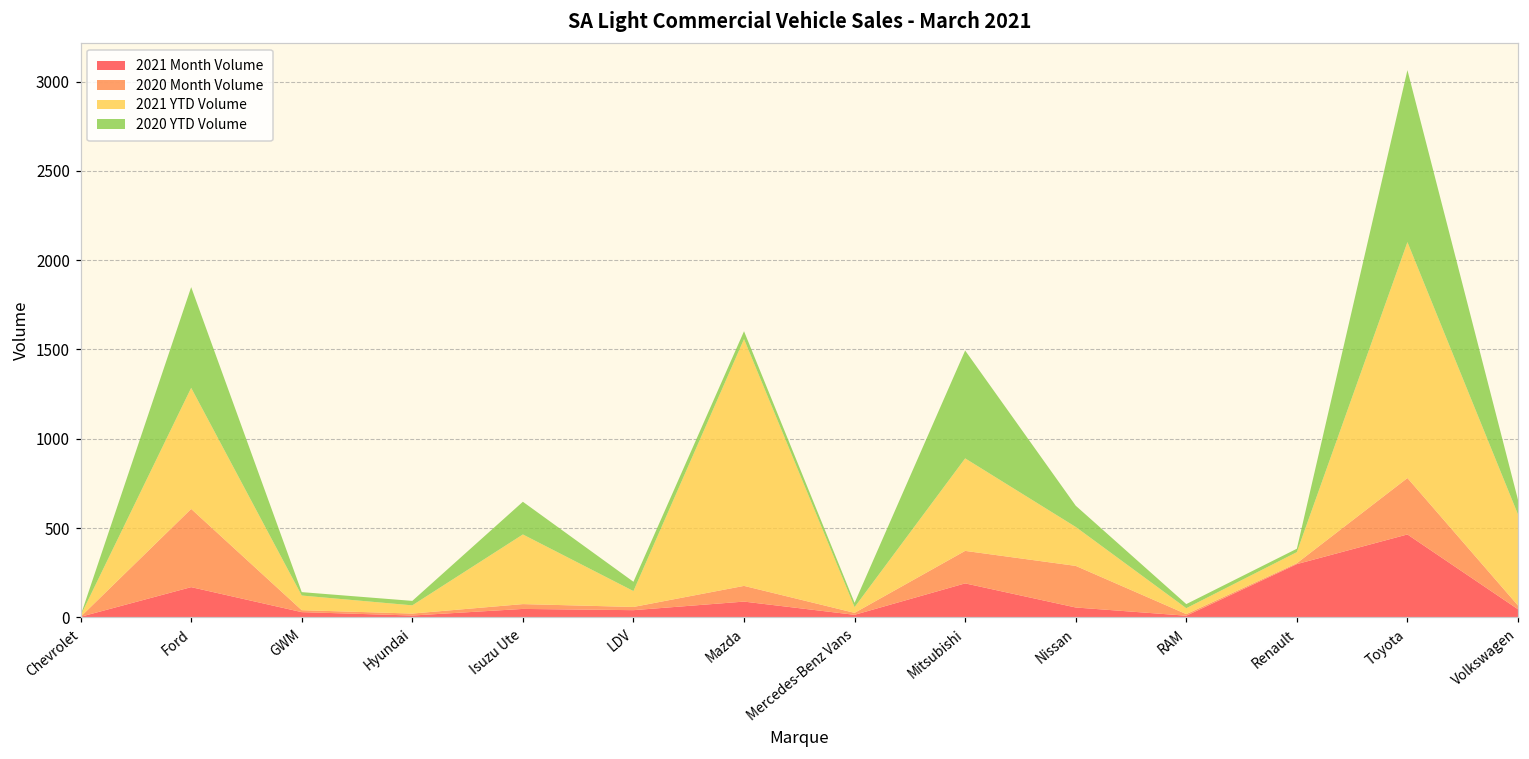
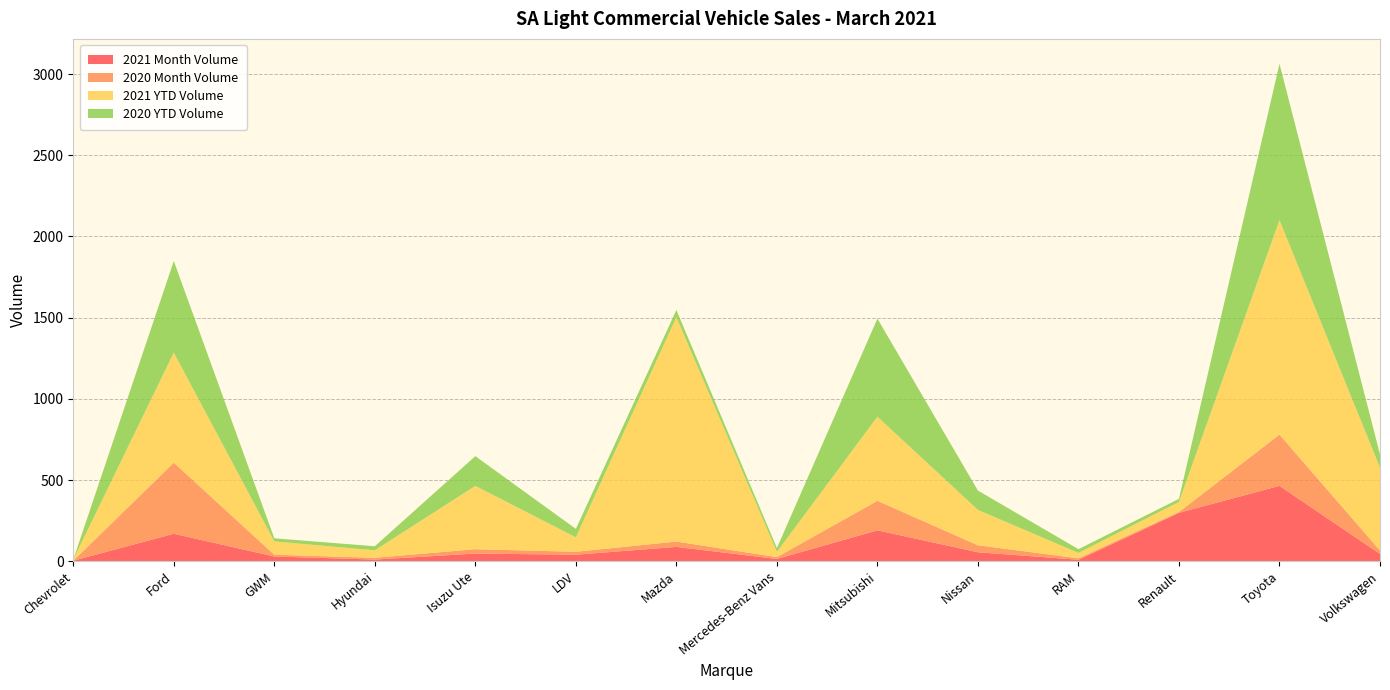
2020 Month Volume, Mazda: 90 -> 30
2020 Month Volume, Nissan: 230 -> 40
